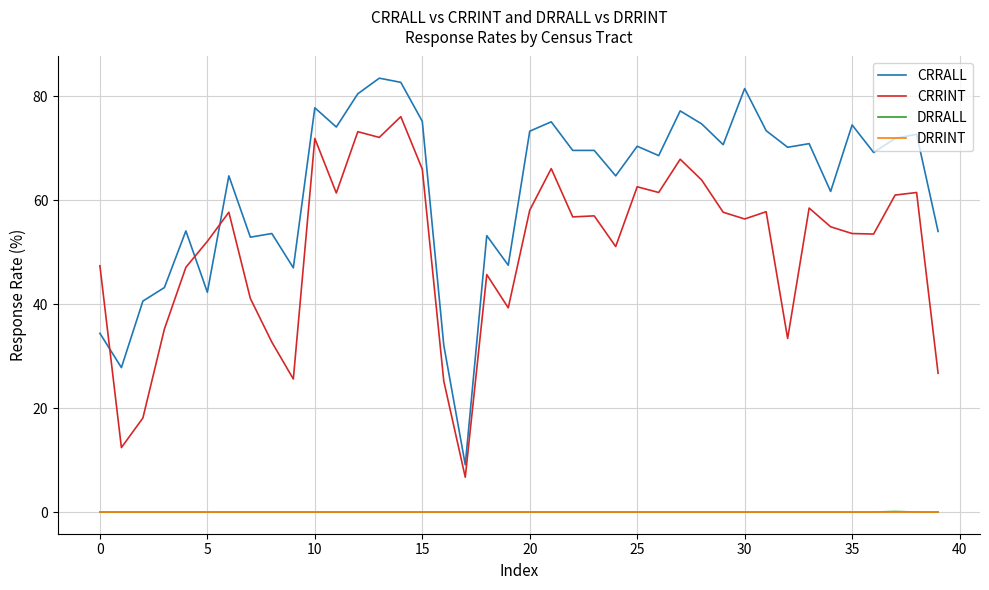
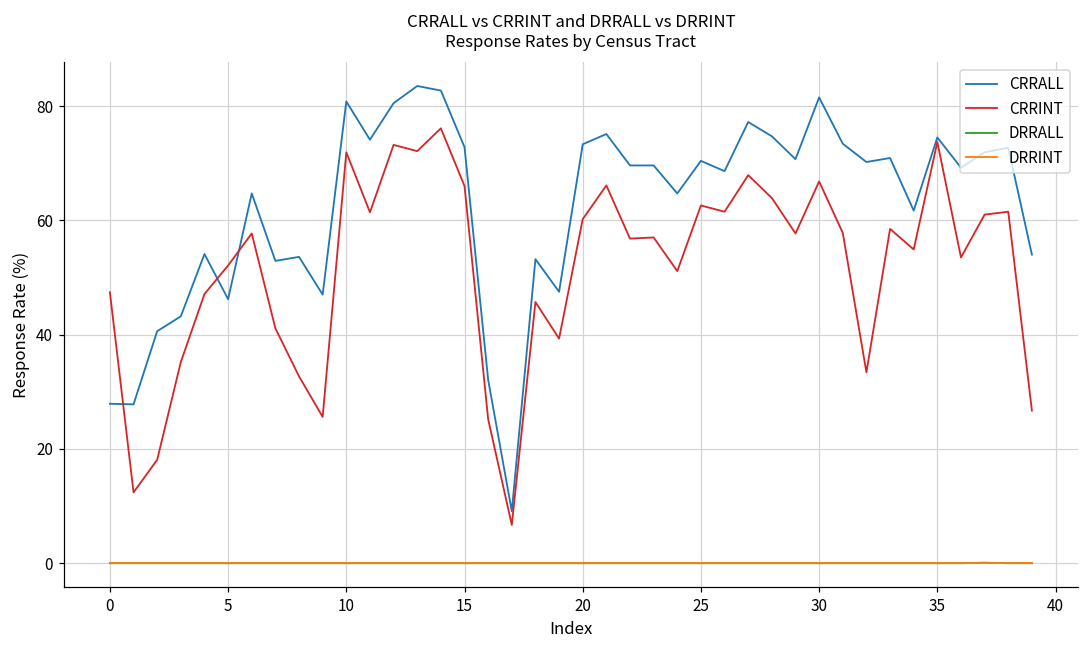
CRRALL, 0: 34 -> 28
CRRALL, 5: 42 -> 46
CRRALL, 10: 78 -> 81
CRRALL, 15: 75 -> 73
CRRINT, 20: 58 -> 60
CRRINT, 30: 56 -> 67
CRRINT, 35: 54 -> 74
